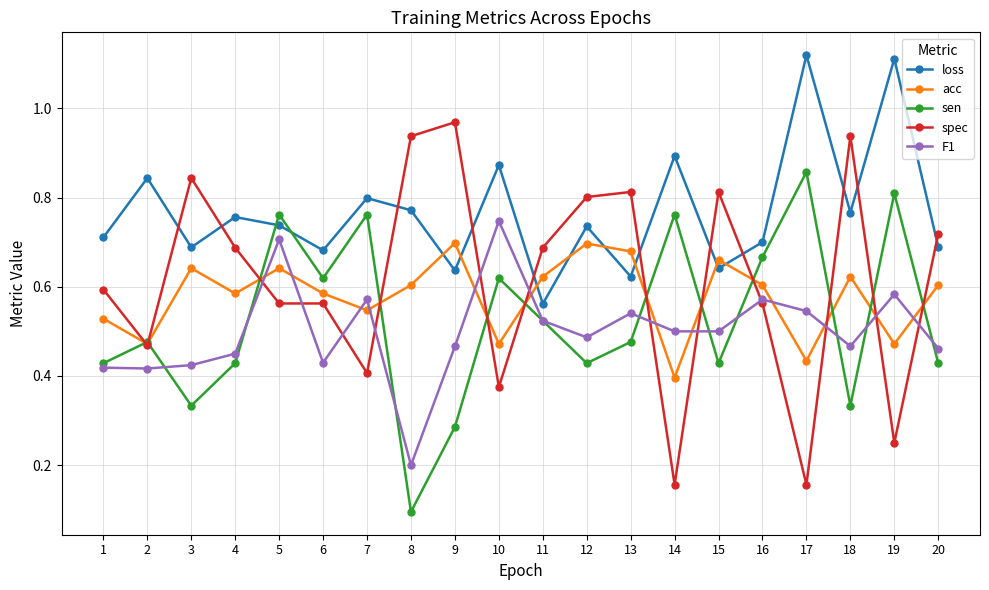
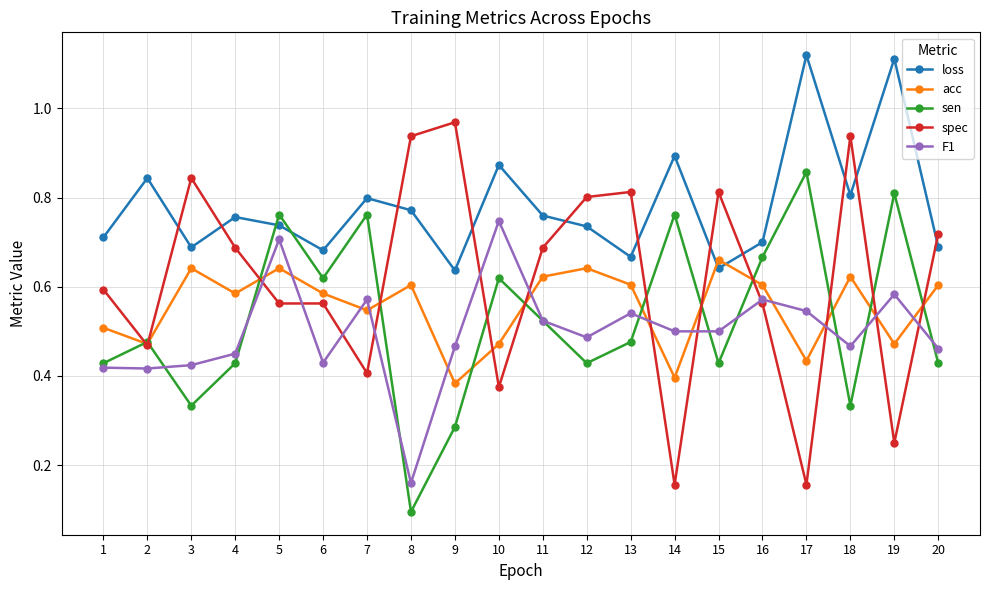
acc, 1: 0.53 -> 0.51
F1, 8: 0.20 -> 0.16
acc, 9: 0.70 -> 0.38
loss, 11: 0.56 -> 0.76
acc, 12: 0.70 -> 0.64
loss, 13: 0.62 -> 0.67
acc, 13: 0.68 -> 0.60
loss, 18: 0.77 -> 0.81
